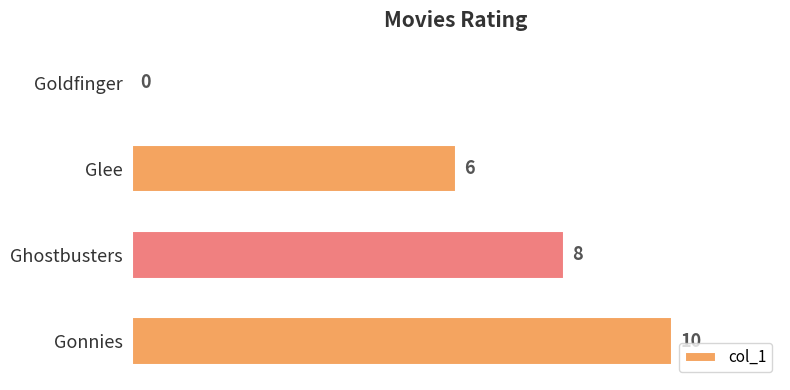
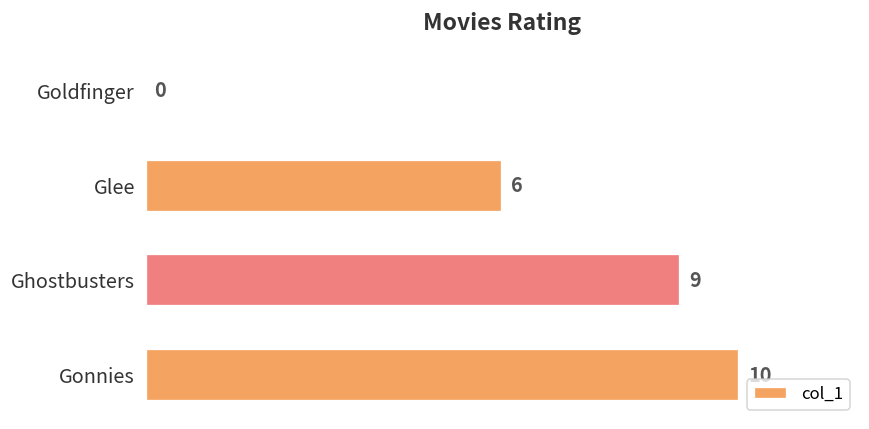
Ghostbusters: 8 -> 9
